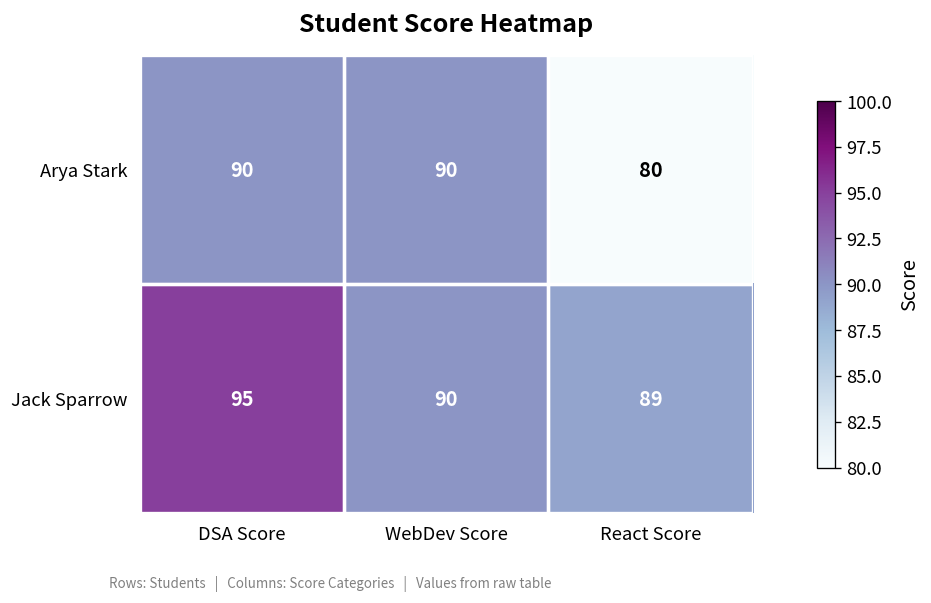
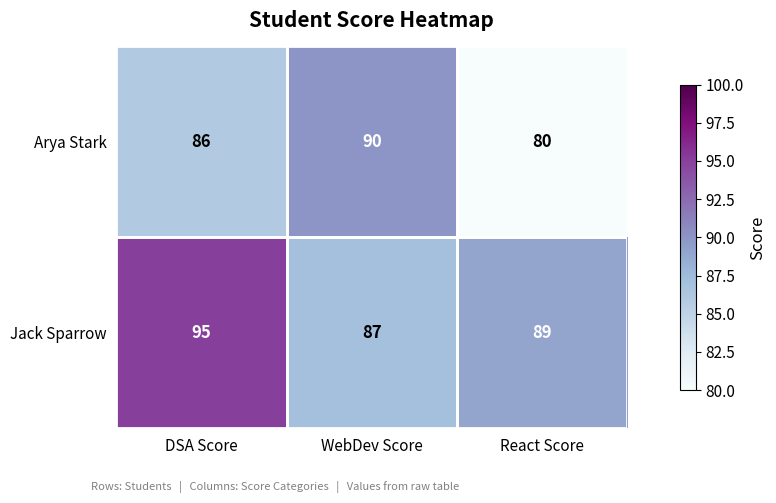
Arya Stark, DSA Score: 90 -> 86
Jack Sparrow, WebDev Score: 90 -> 87
